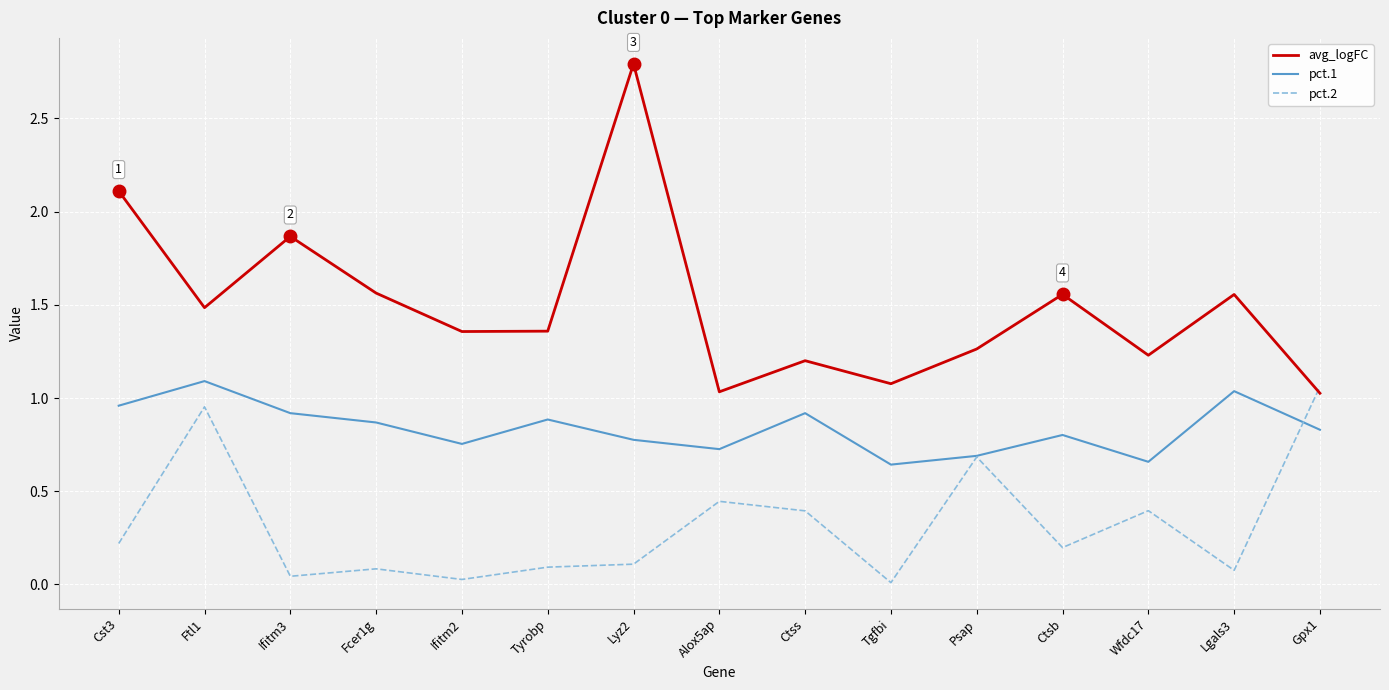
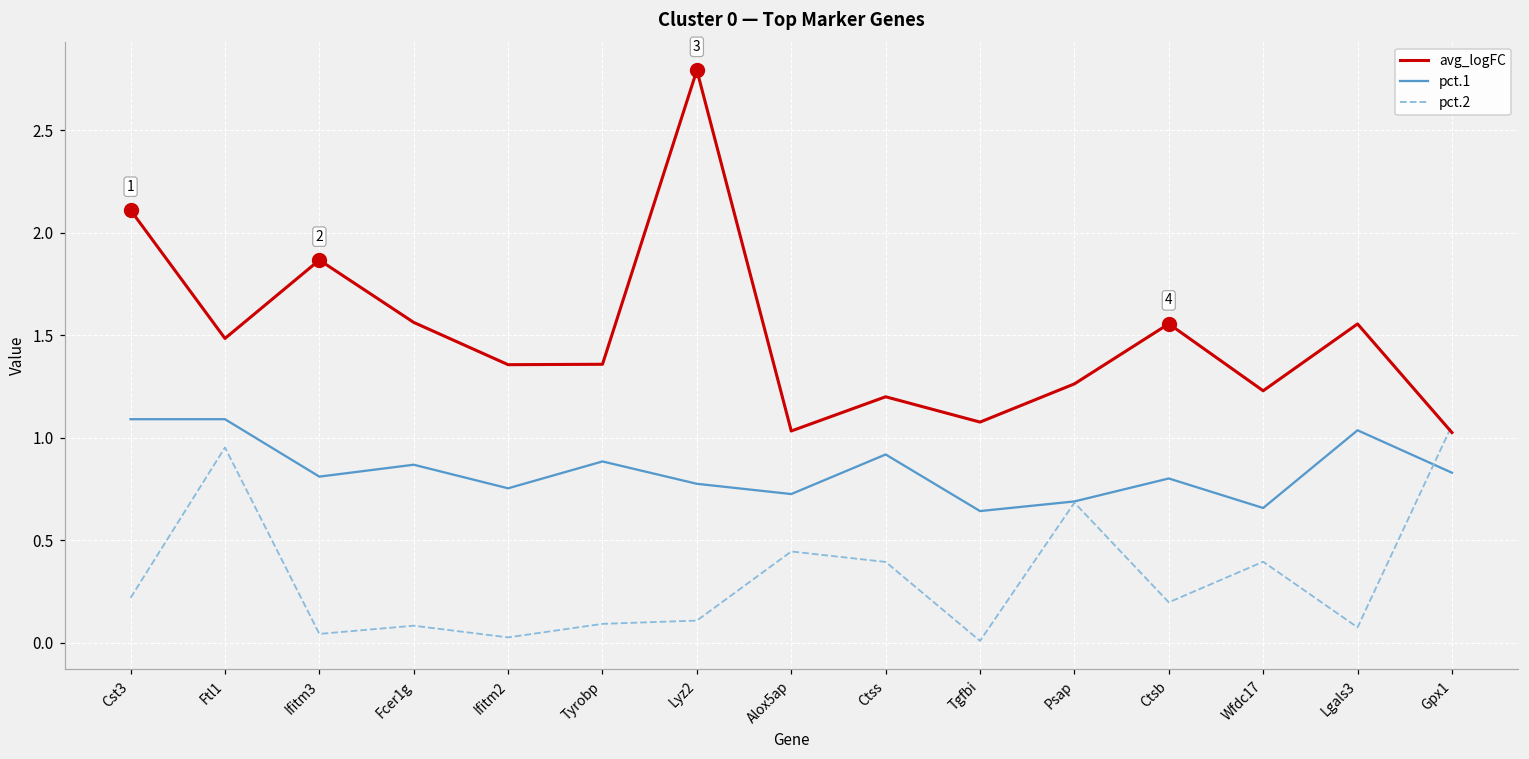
pct.1, Cst3: 0.96 -> 1.09
pct.1, Ifitm3: 0.92 -> 0.81
